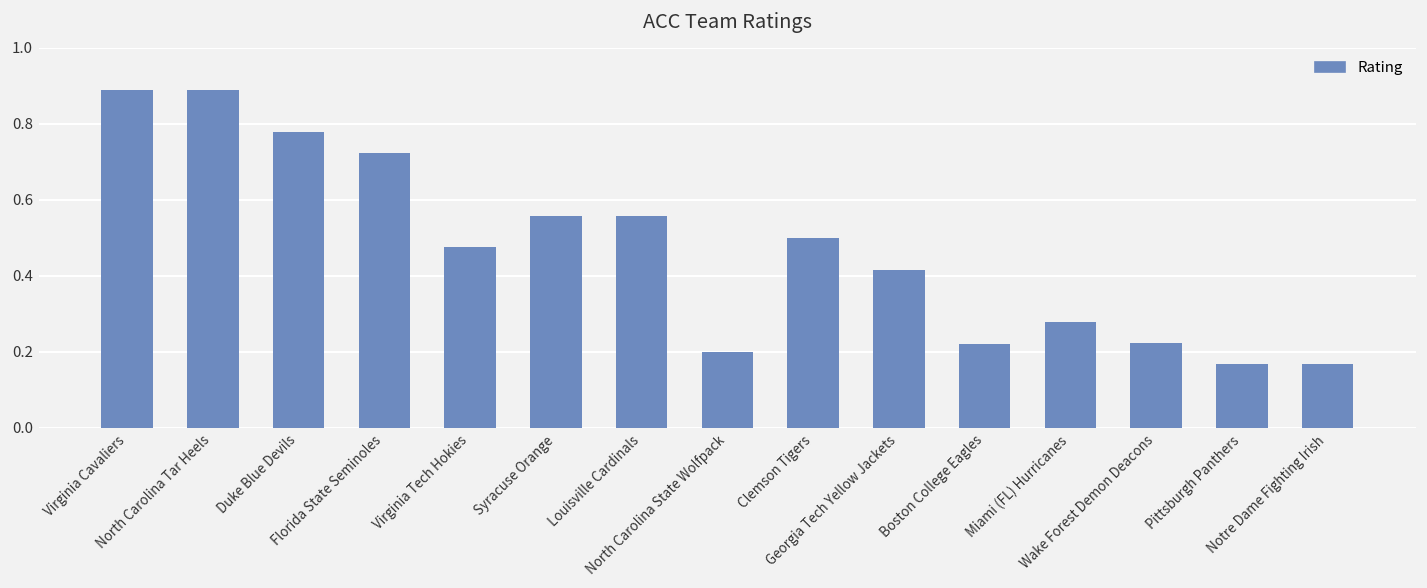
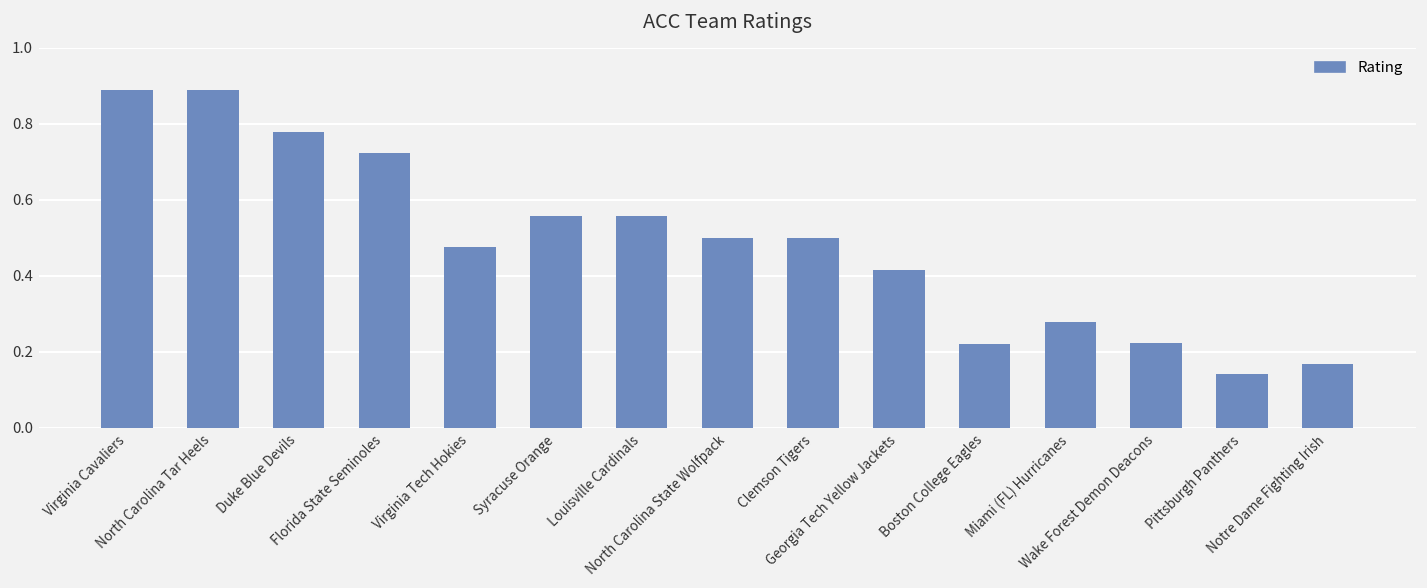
North Carolina State Wolfpack: 0.2 -> 0.5
Pittsburgh Panthers: 0.17 -> 0.14
